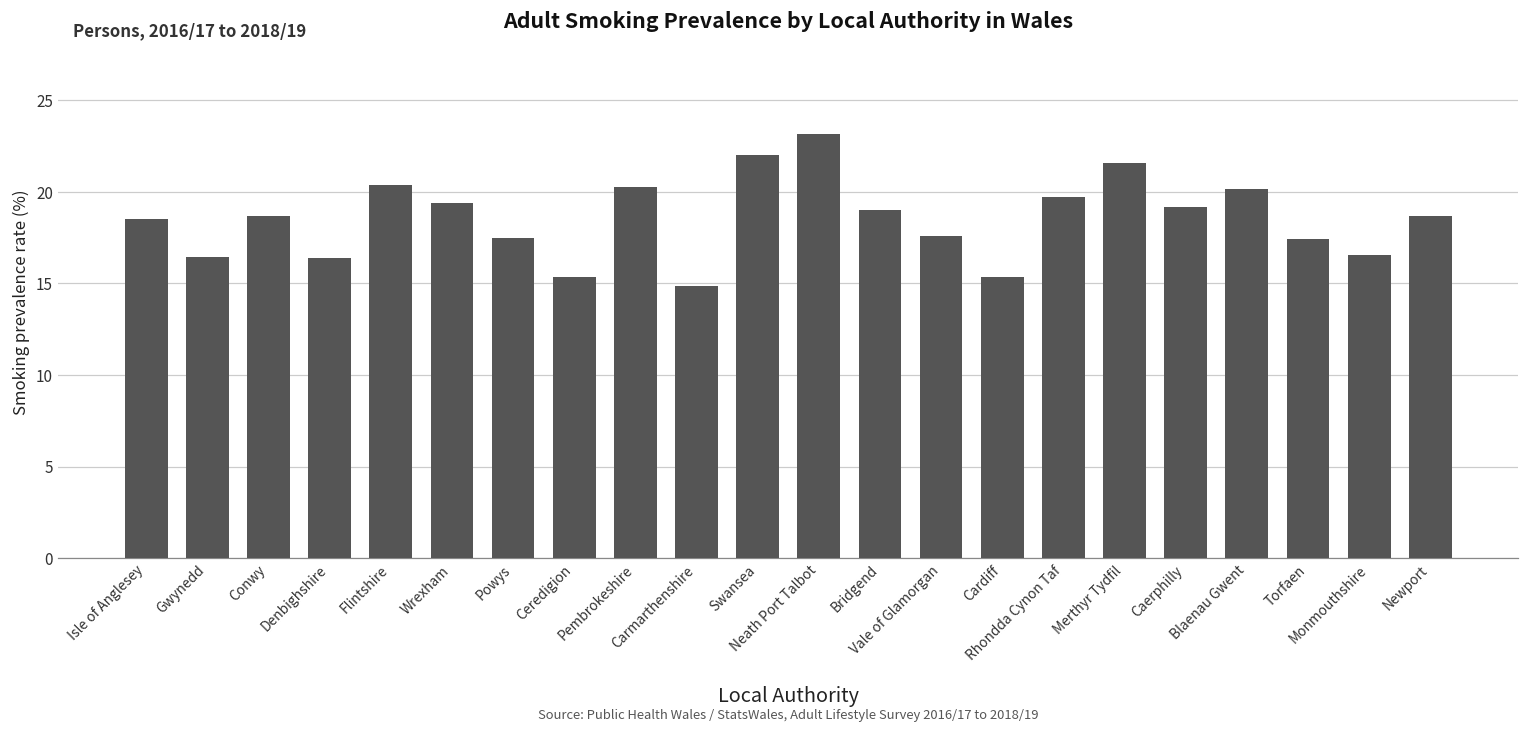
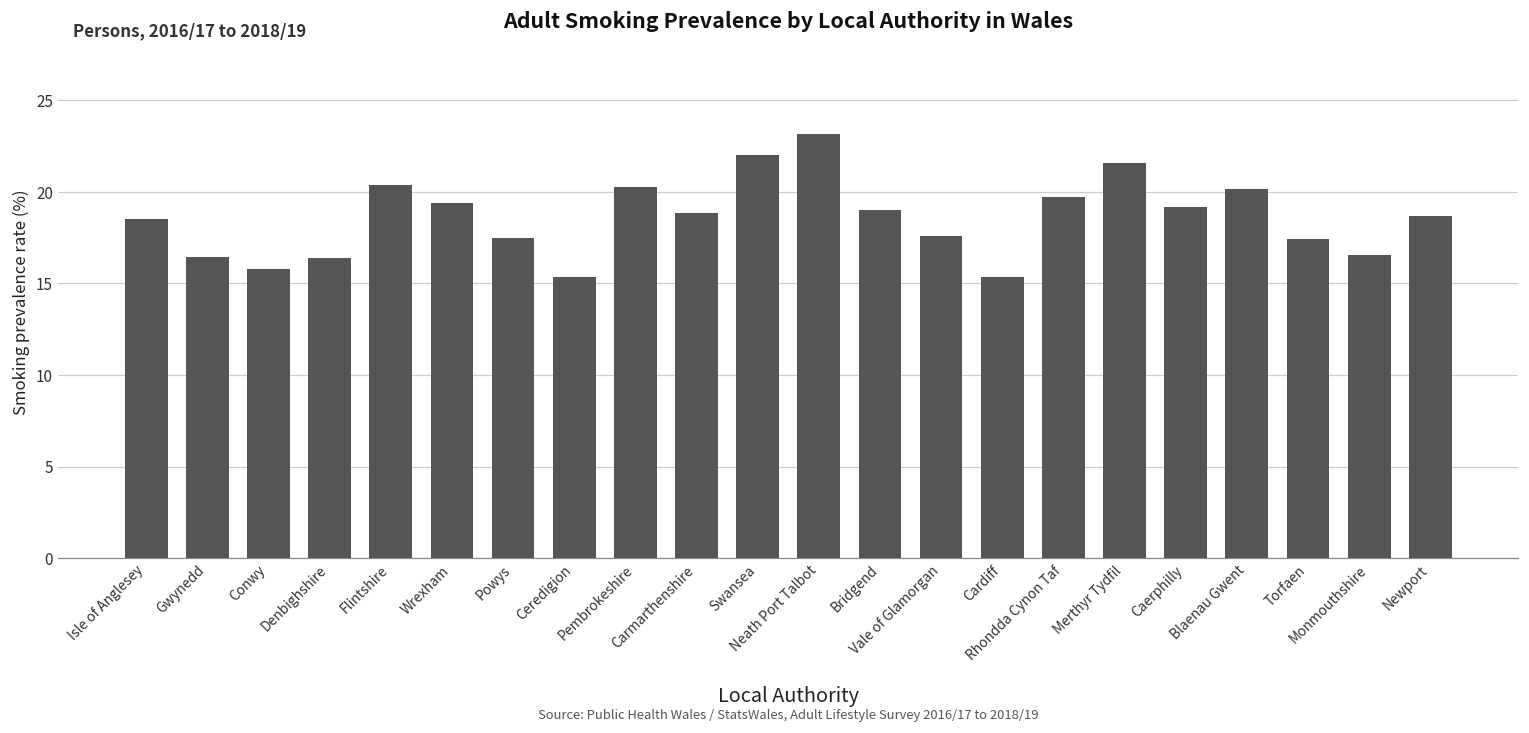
Conwy: 18.7 -> 15.8
Carmarthenshire: 14.9 -> 18.8
